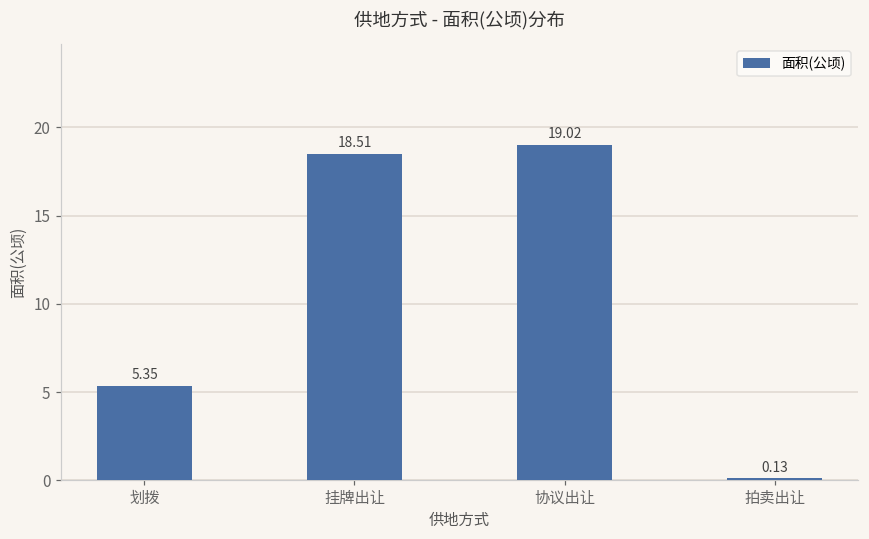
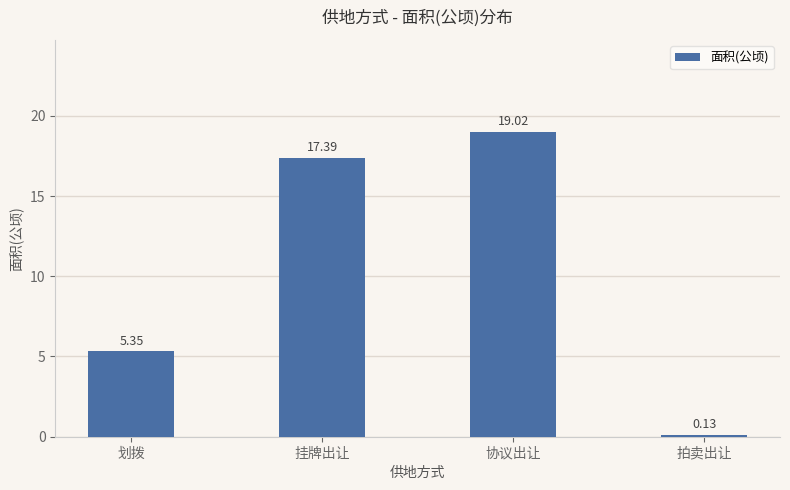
挂牌出让: 18.51 -> 17.39
